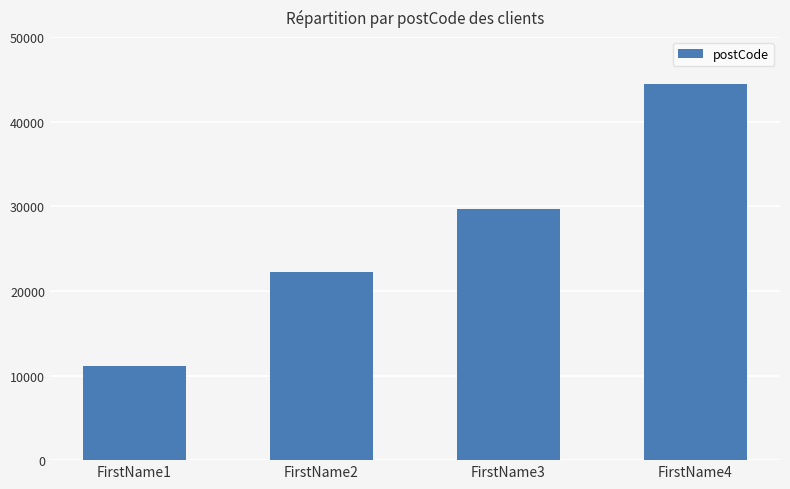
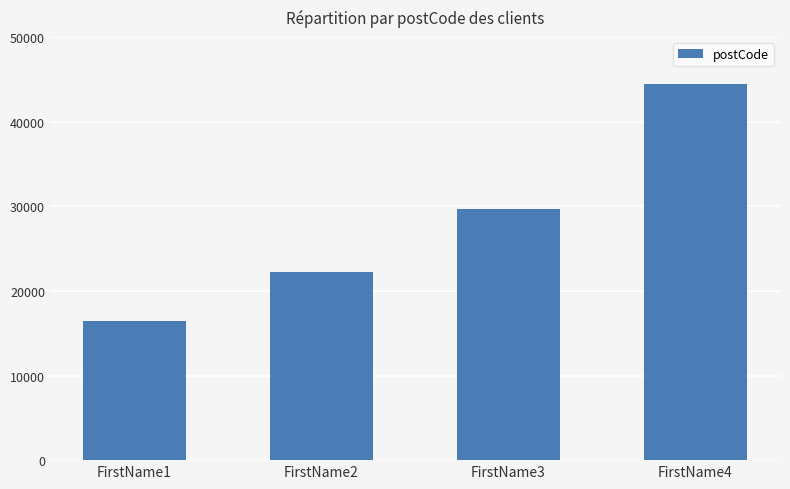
FirstName1: 11000 -> 16000
